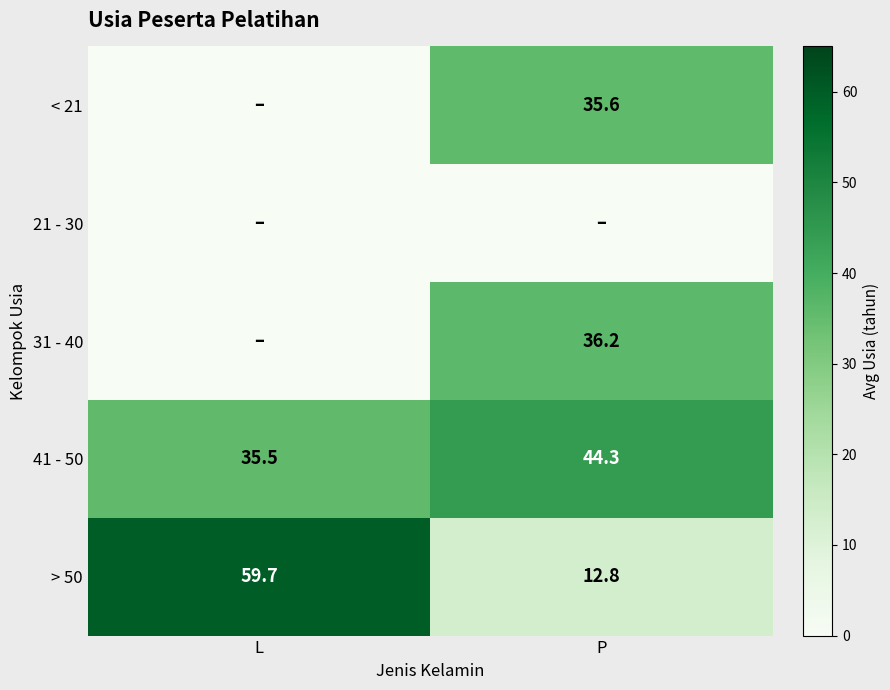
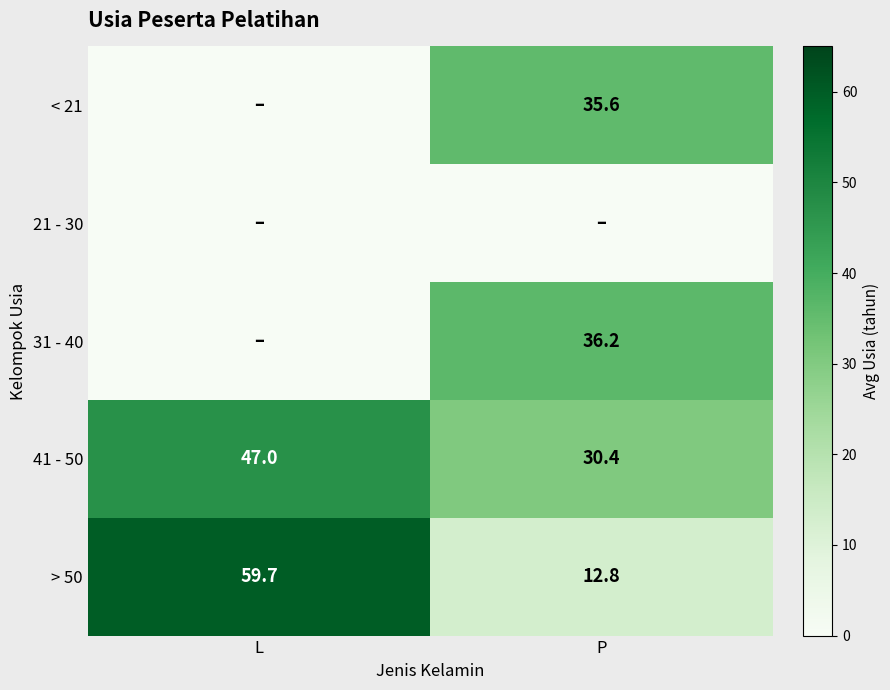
41 - 50, L: 35.5 -> 47.0
41 - 50, P: 44.3 -> 30.4
